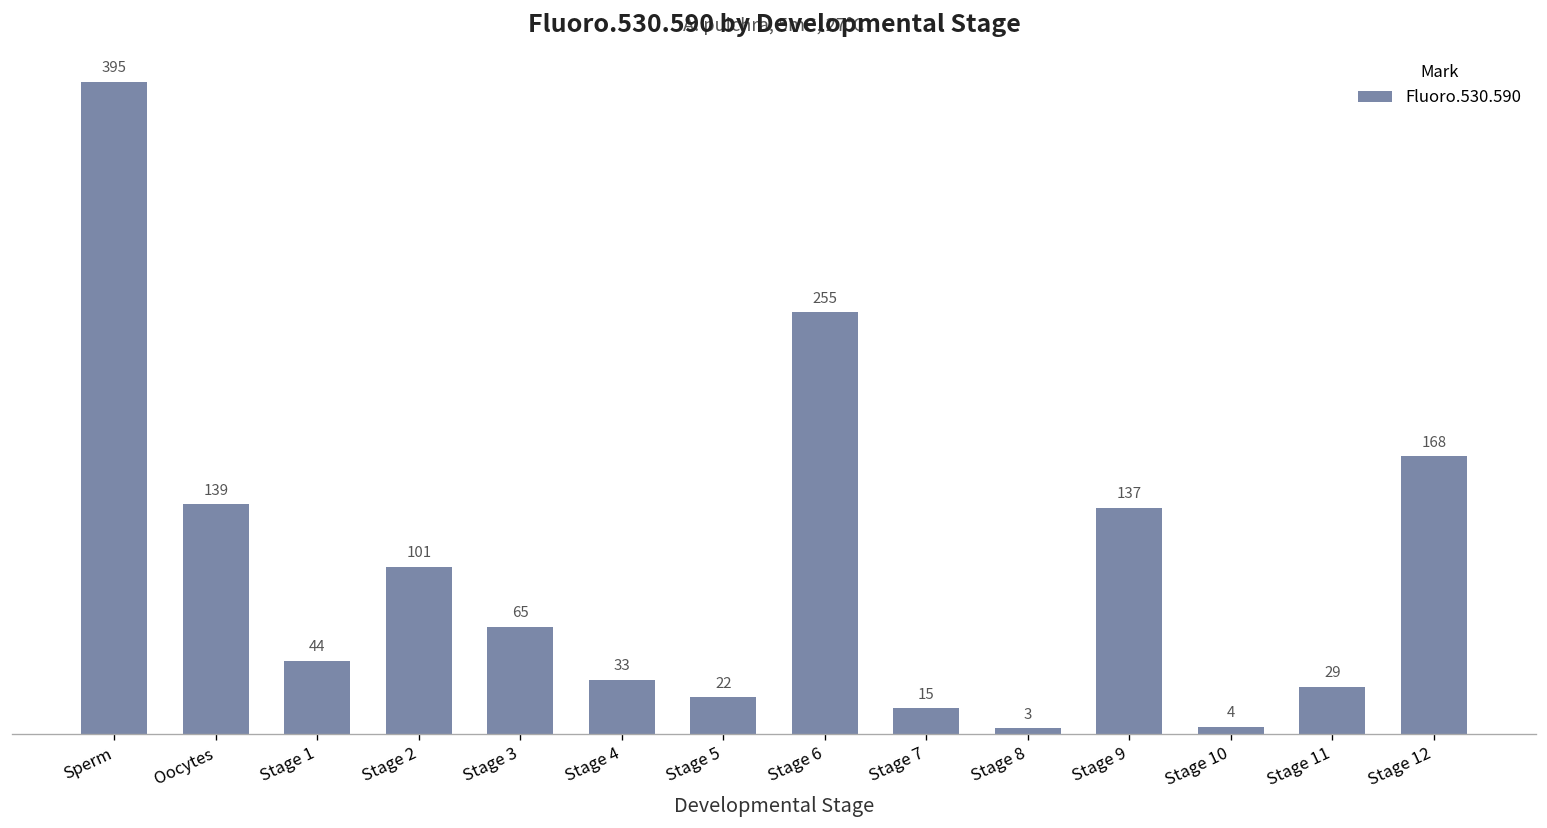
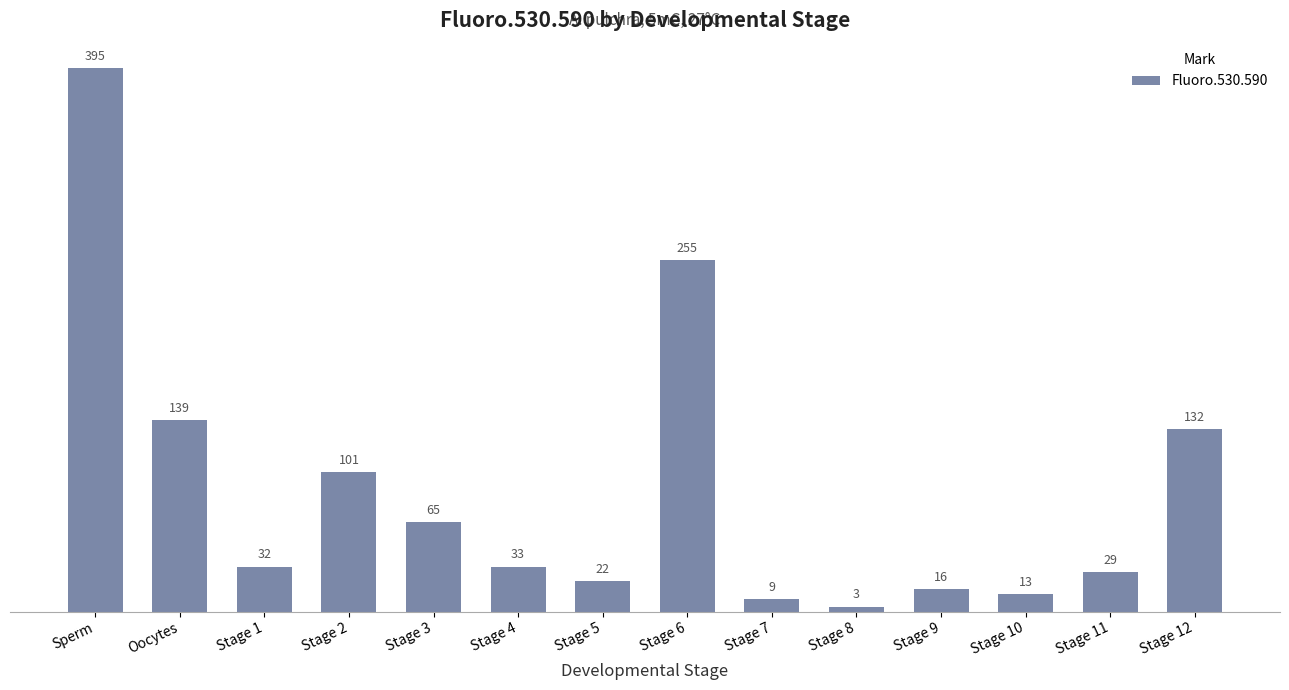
Stage 1: 44 -> 32
Stage 7: 15 -> 9
Stage 9: 137 -> 16
Stage 10: 4 -> 13
Stage 12: 168 -> 132
